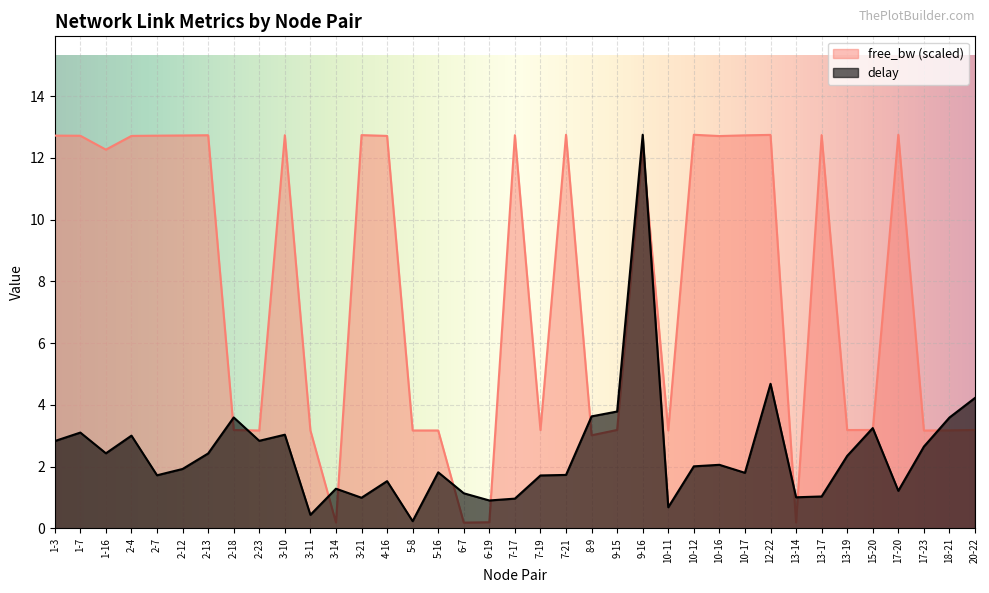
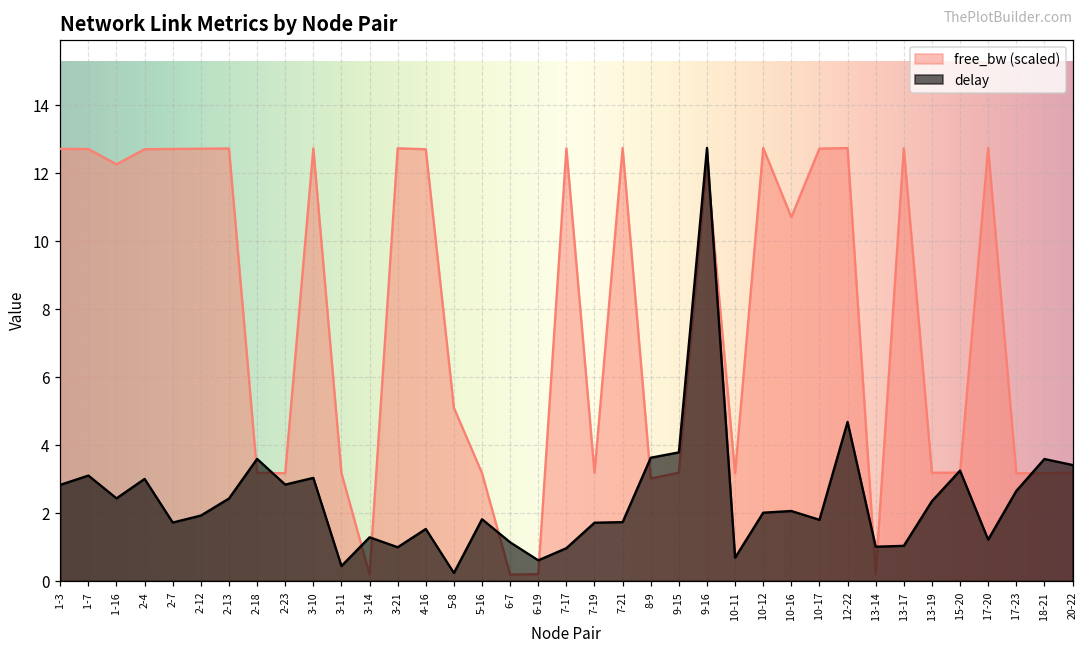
free_bw (scaled), 5-8: 3.2 -> 5.1
delay, 6-19: 0.9 -> 0.6
free_bw (scaled), 10-16: 12.7 -> 10.7
delay, 20-22: 4.2 -> 3.4
